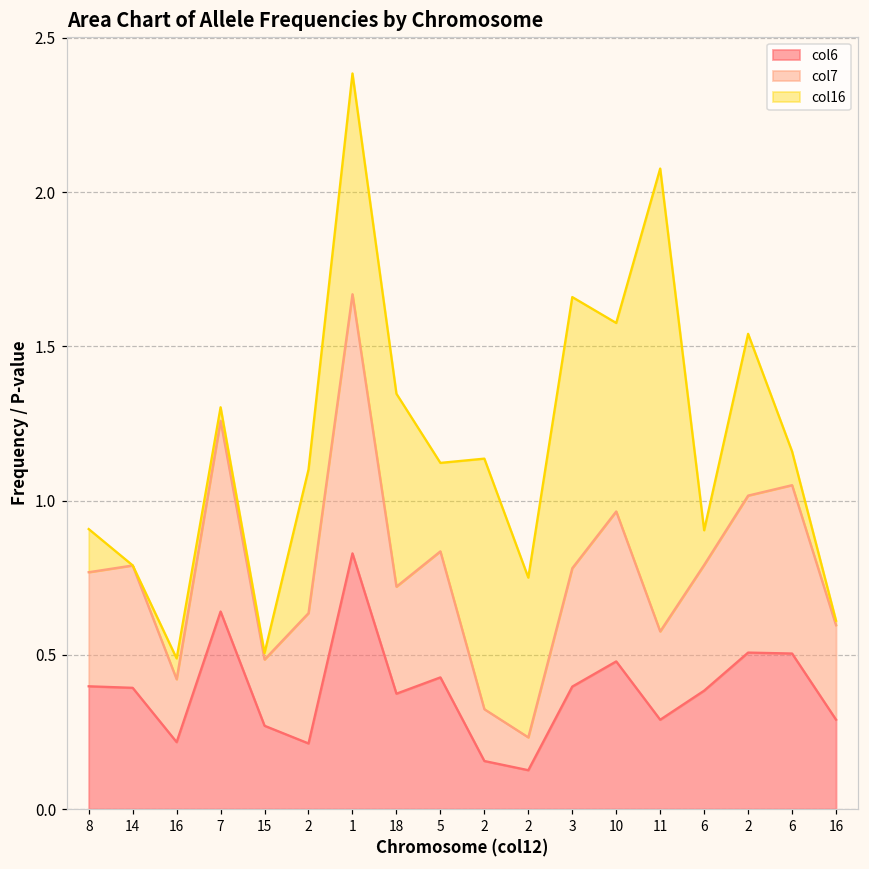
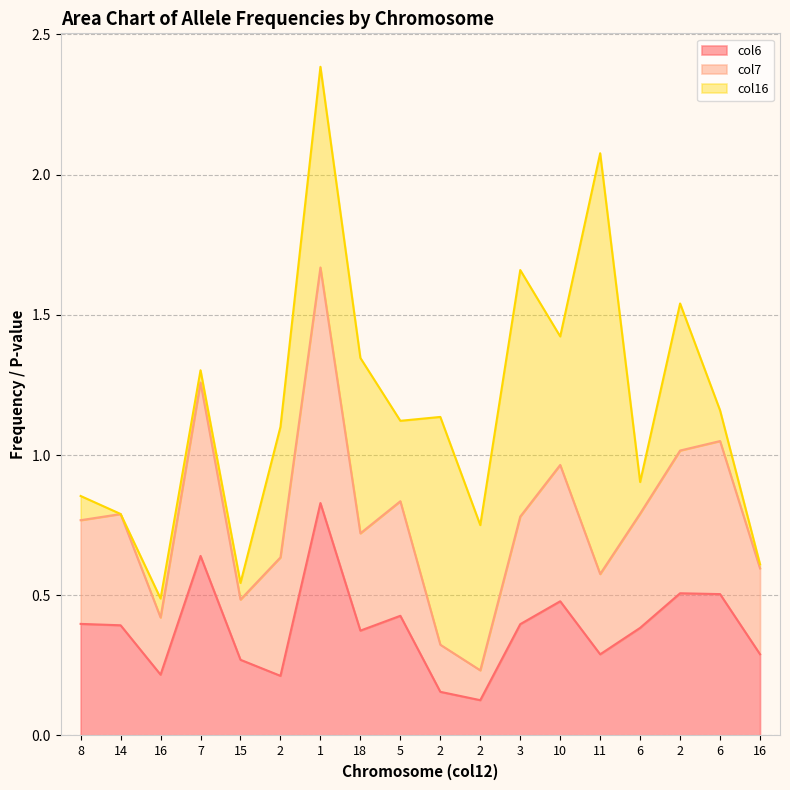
col16, 8: 0.14 -> 0.09
col16, 15: 0.02 -> 0.06
col16, 10: 0.61 -> 0.46
